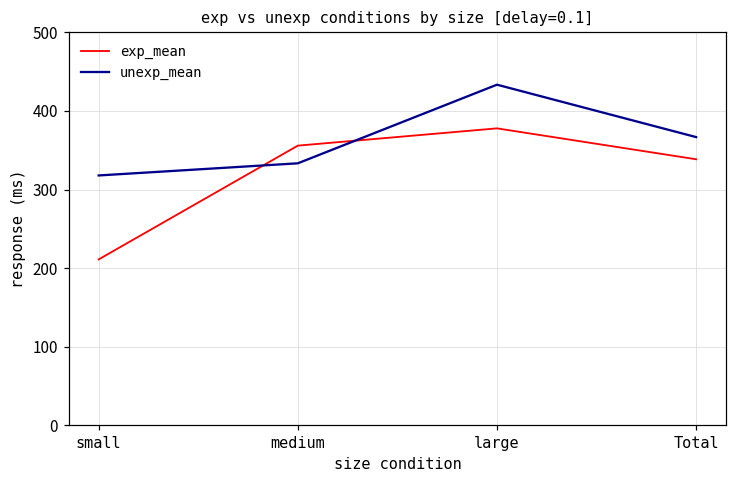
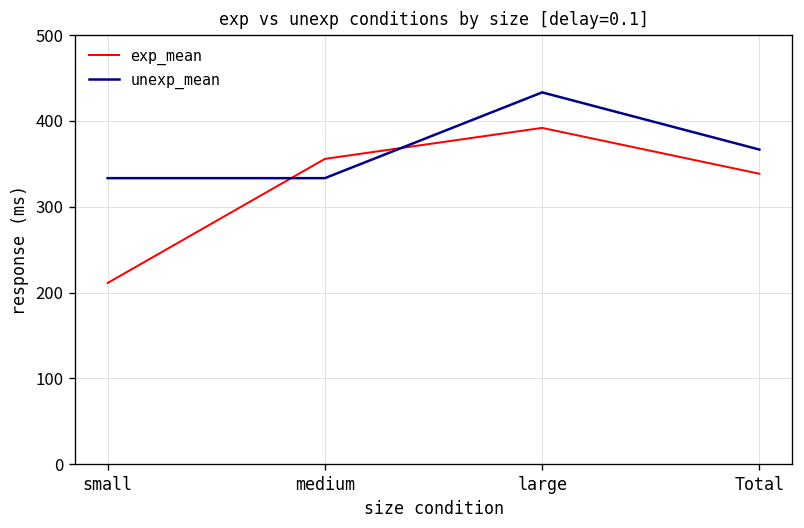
unexp_mean, small: 320 -> 330
exp_mean, large: 380 -> 390
